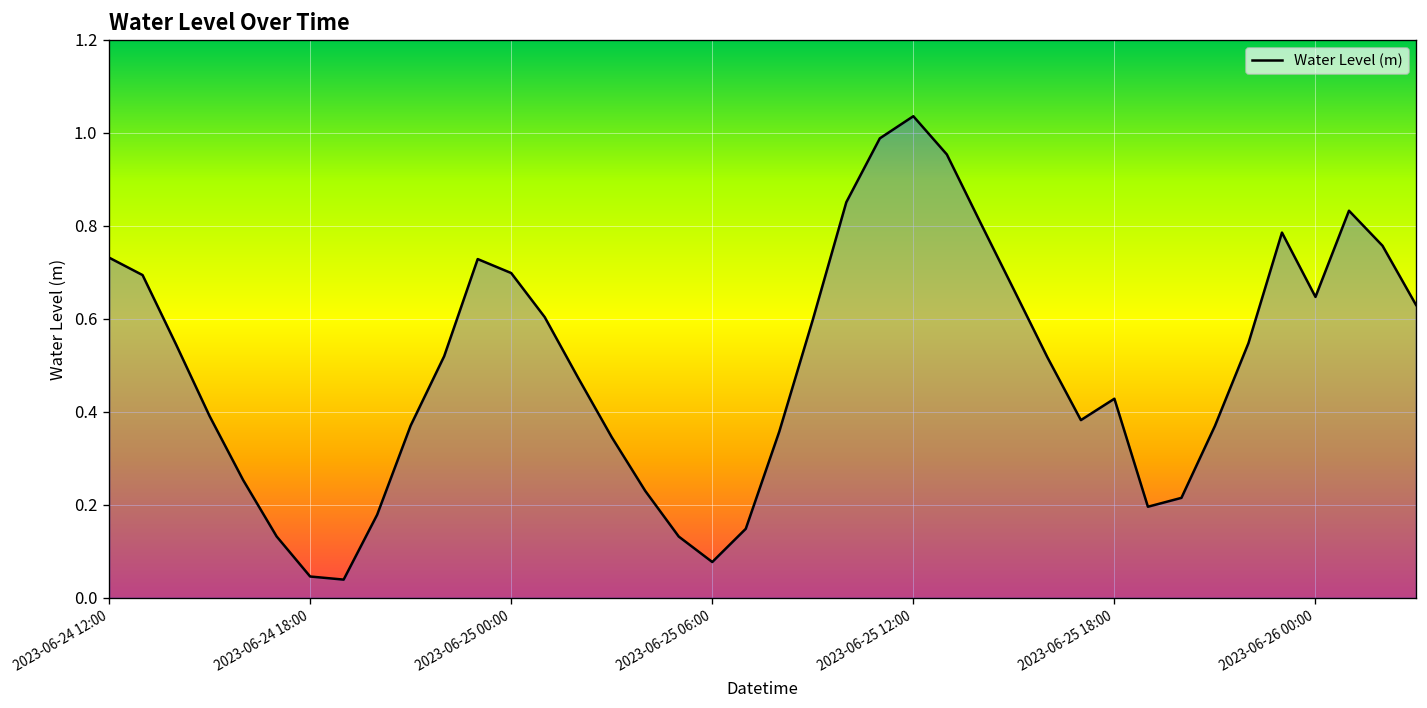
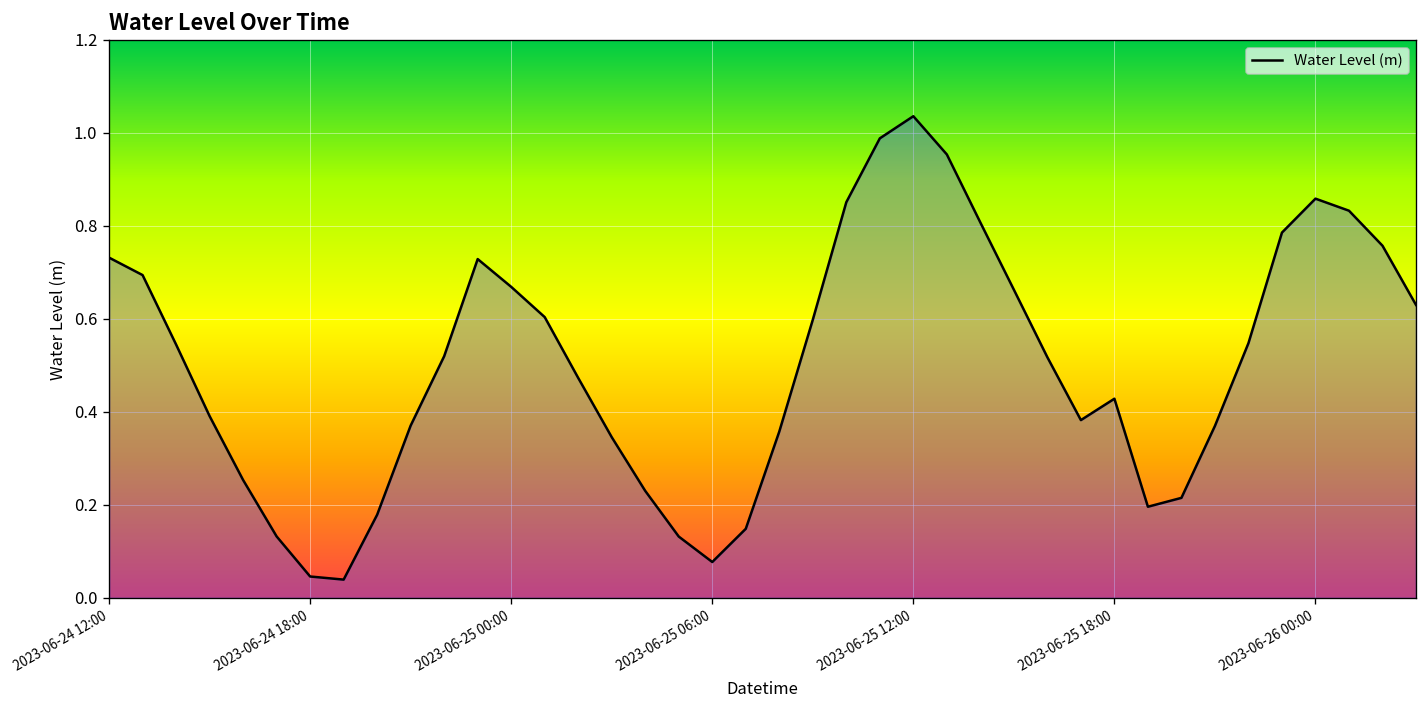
2023-06-25 00:00: 0.70 -> 0.67
2023-06-26 00:00: 0.65 -> 0.86
